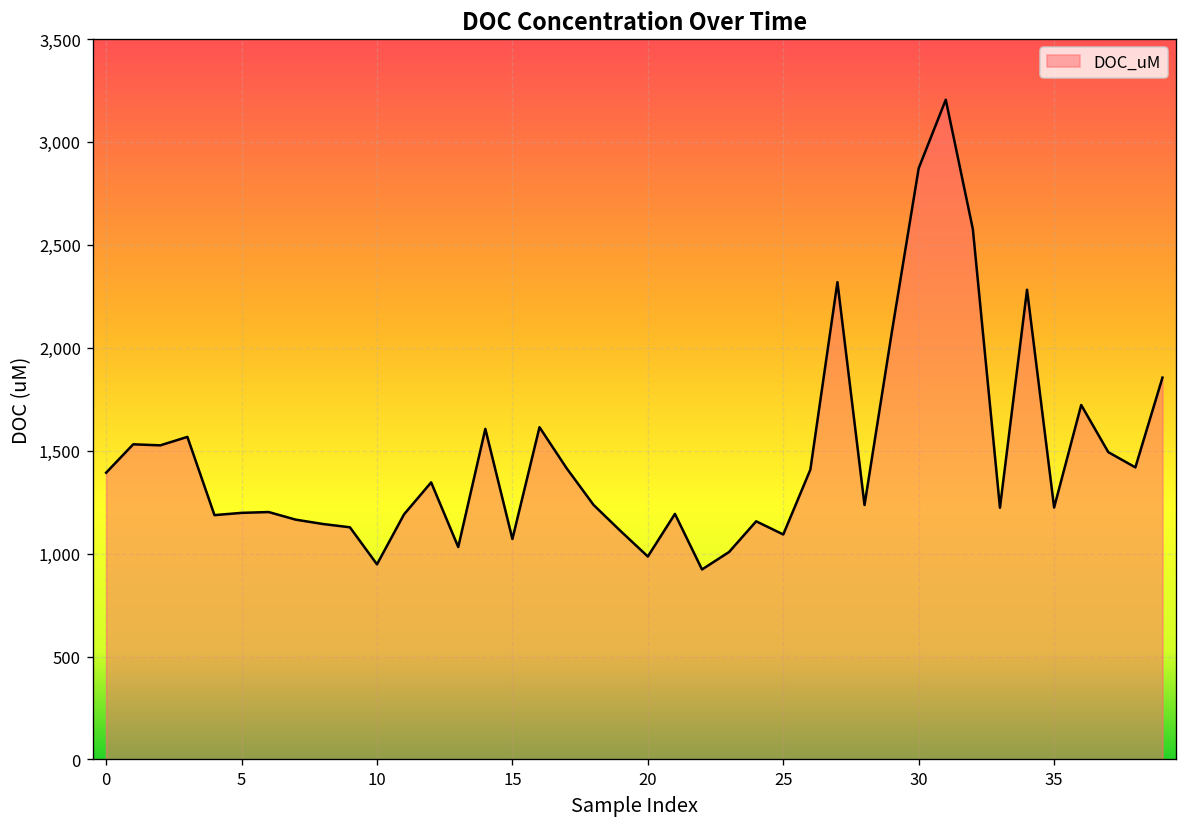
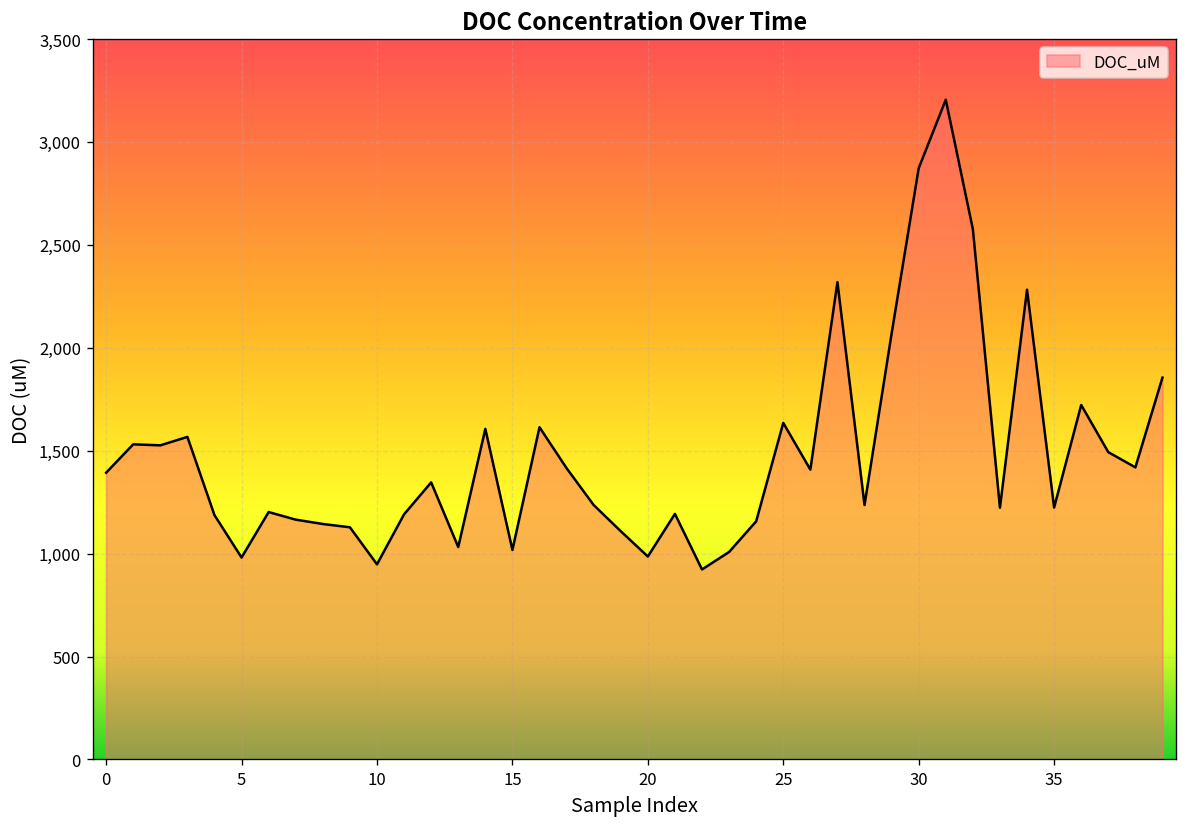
5: 1,200 -> 980
15: 1,070 -> 1,020
25: 1,090 -> 1,640
